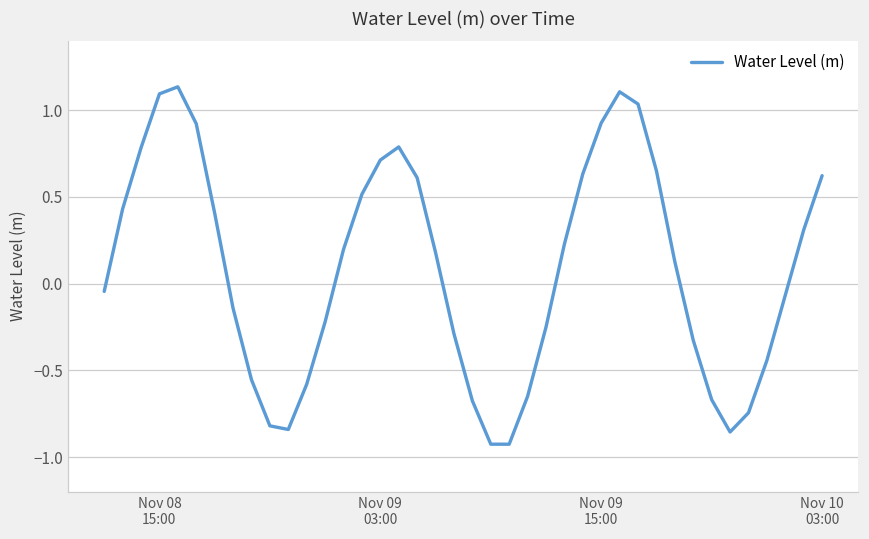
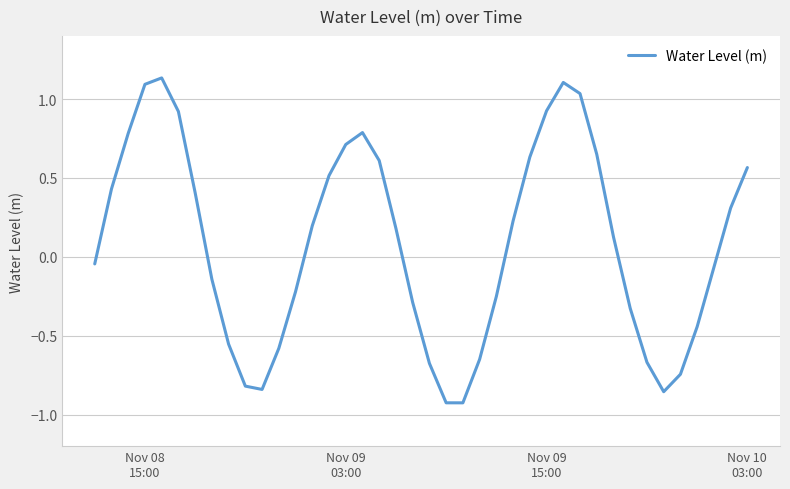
Nov 10 03:00: 0.62 -> 0.57
